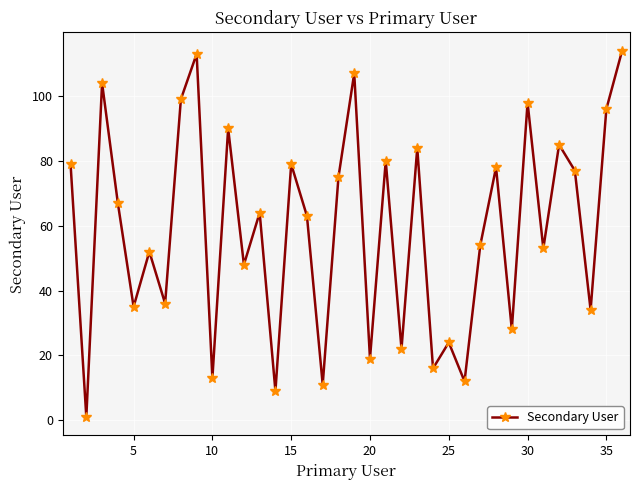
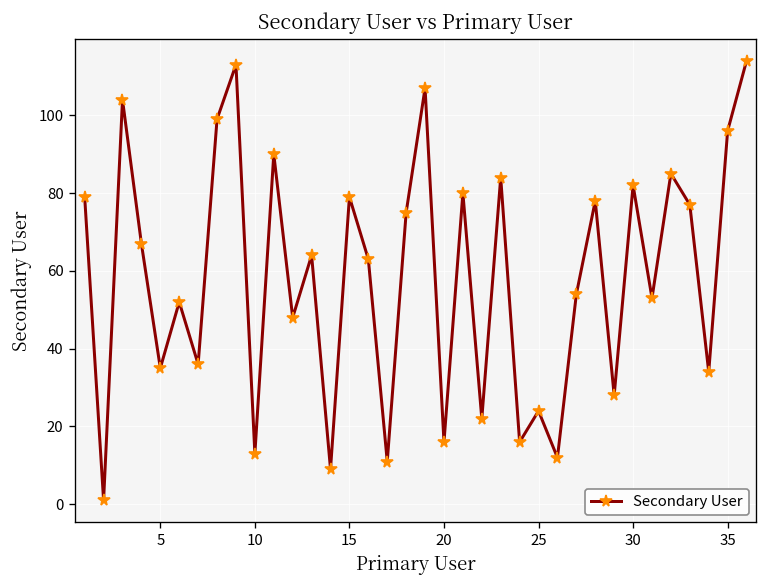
20: 19 -> 16
30: 98 -> 82
